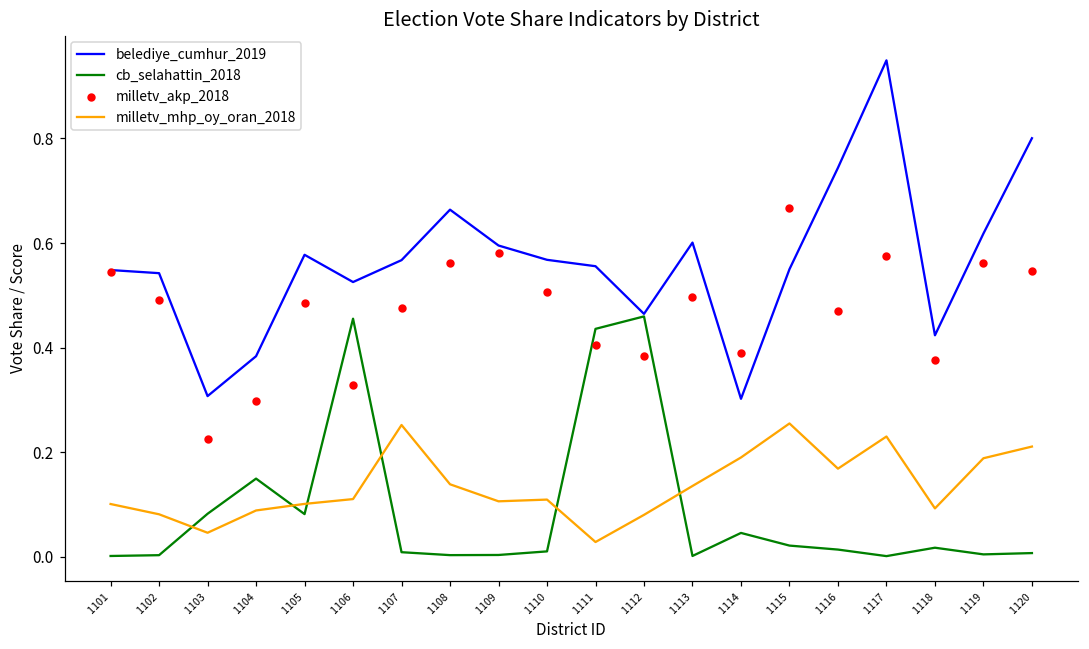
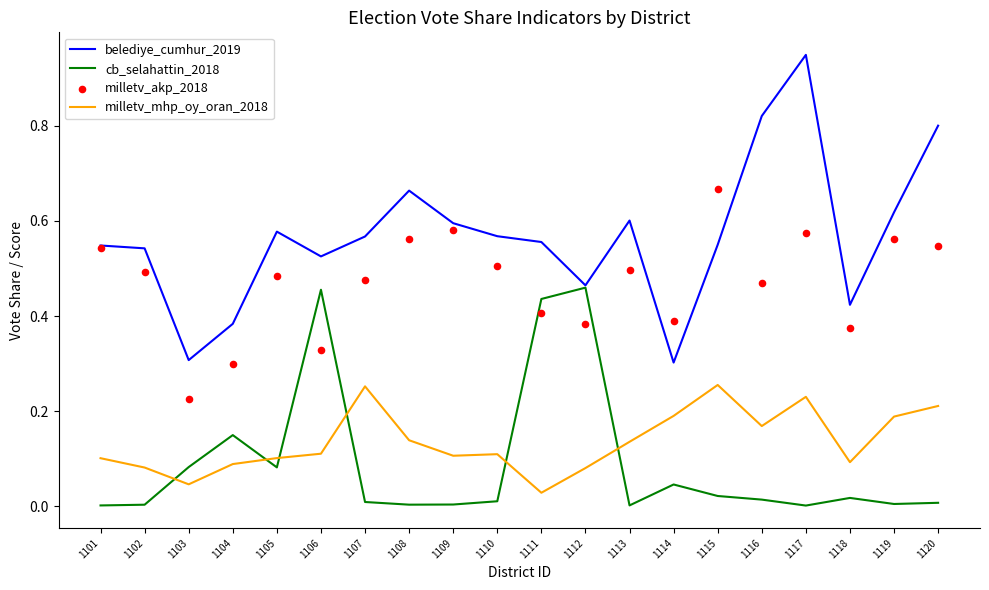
belediye_cumhur_2019, 1116: 0.74 -> 0.82
